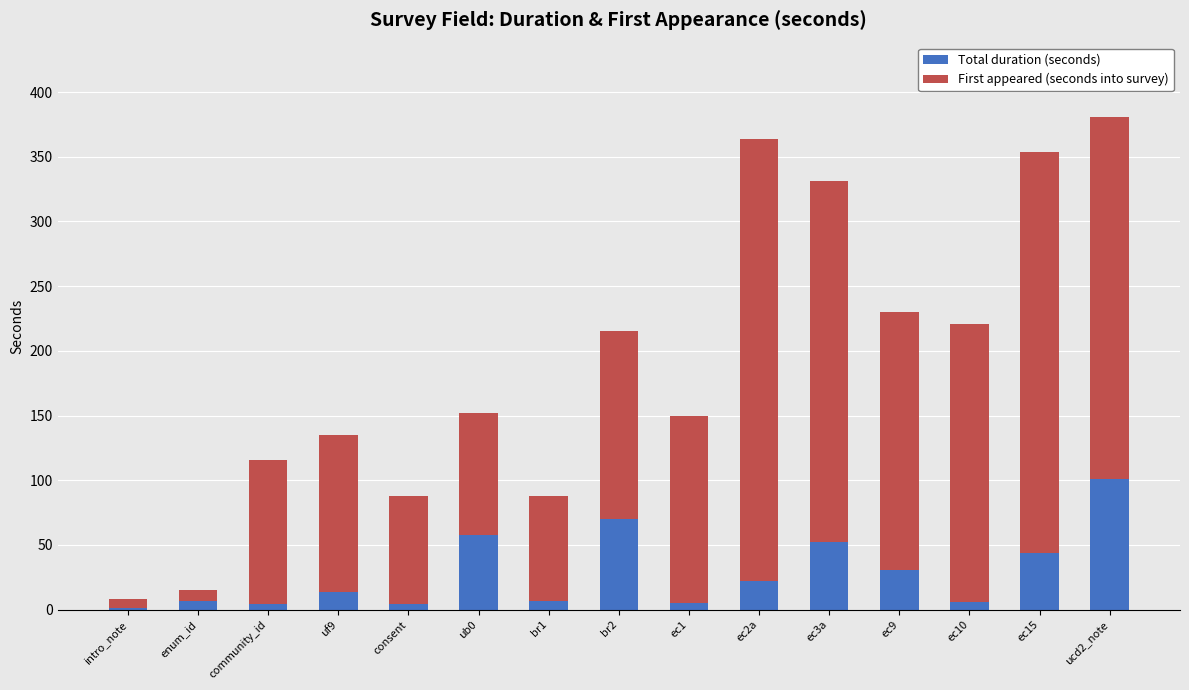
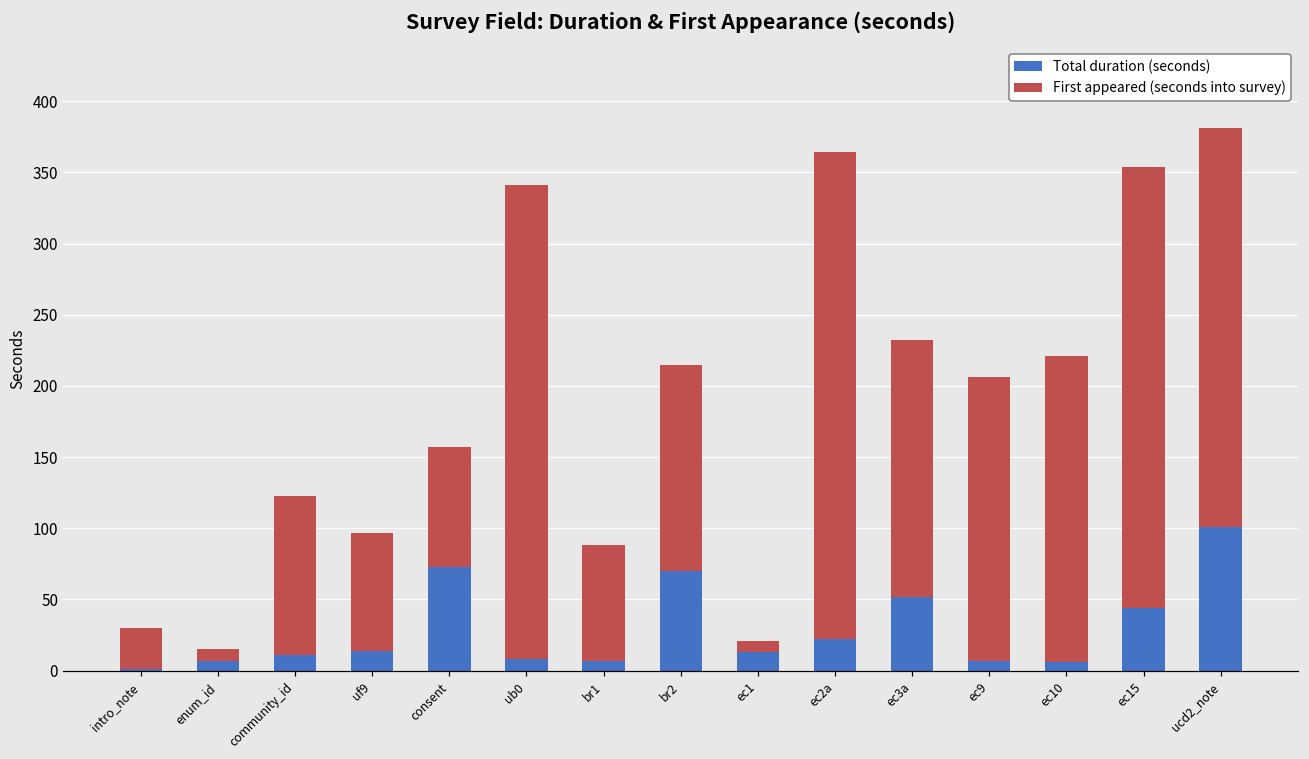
First appeared (seconds into survey), intro_note: 7 -> 29
Total duration (seconds), community_id: 4 -> 11
First appeared (seconds into survey), uf9: 121 -> 83
Total duration (seconds), consent: 4 -> 73
Total duration (seconds), ub0: 58 -> 8
First appeared (seconds into survey), ub0: 94 -> 333
Total duration (seconds), ec1: 5 -> 13
First appeared (seconds into survey), ec1: 145 -> 8
First appeared (seconds into survey), ec3a: 279 -> 180
Total duration (seconds), ec9: 31 -> 7
